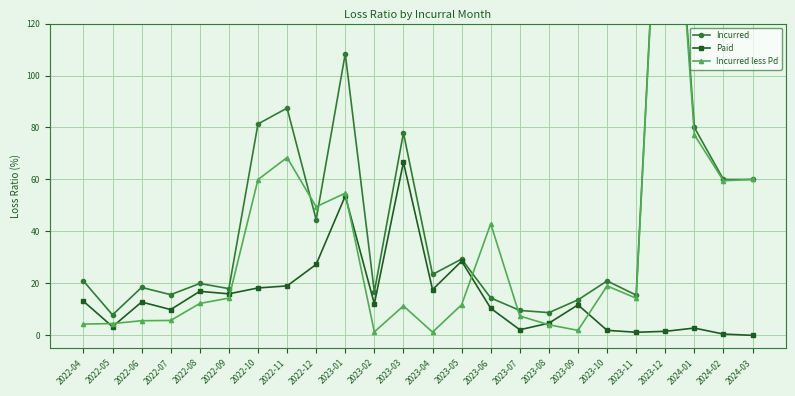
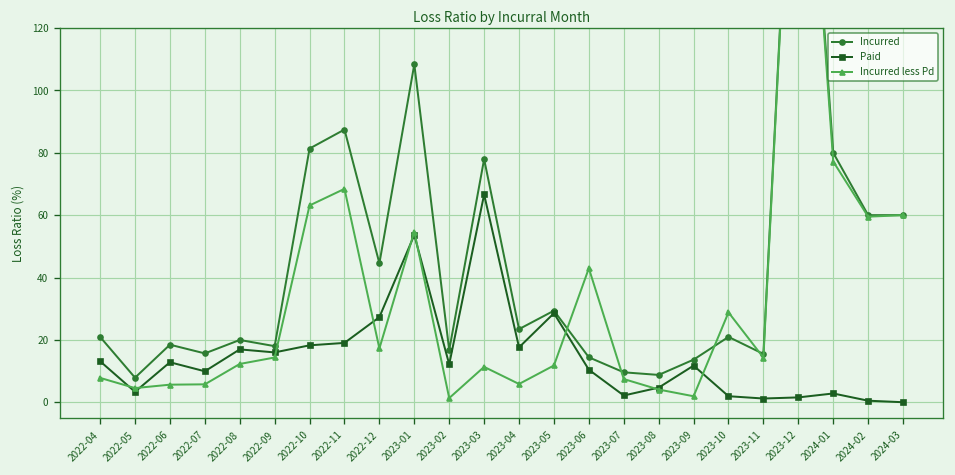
Incurred less Pd, 2022-04: 4 -> 8
Incurred less Pd, 2022-10: 60 -> 63
Incurred less Pd, 2022-12: 50 -> 17
Incurred less Pd, 2023-04: 1 -> 6
Incurred less Pd, 2023-10: 19 -> 29
